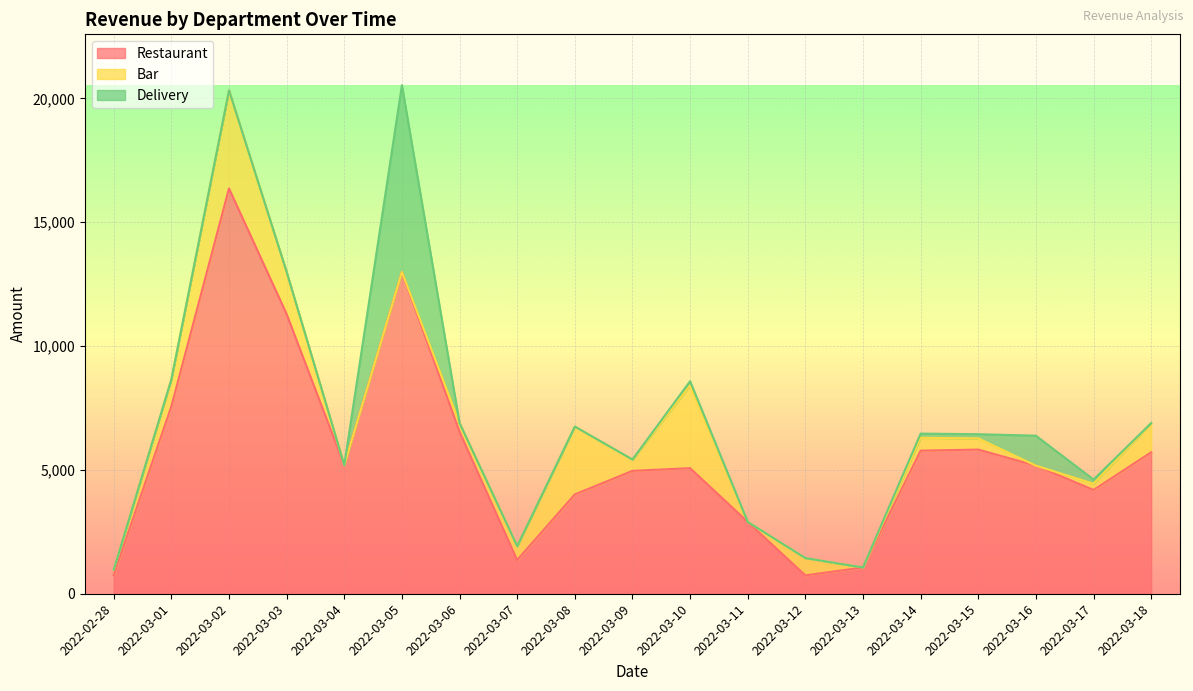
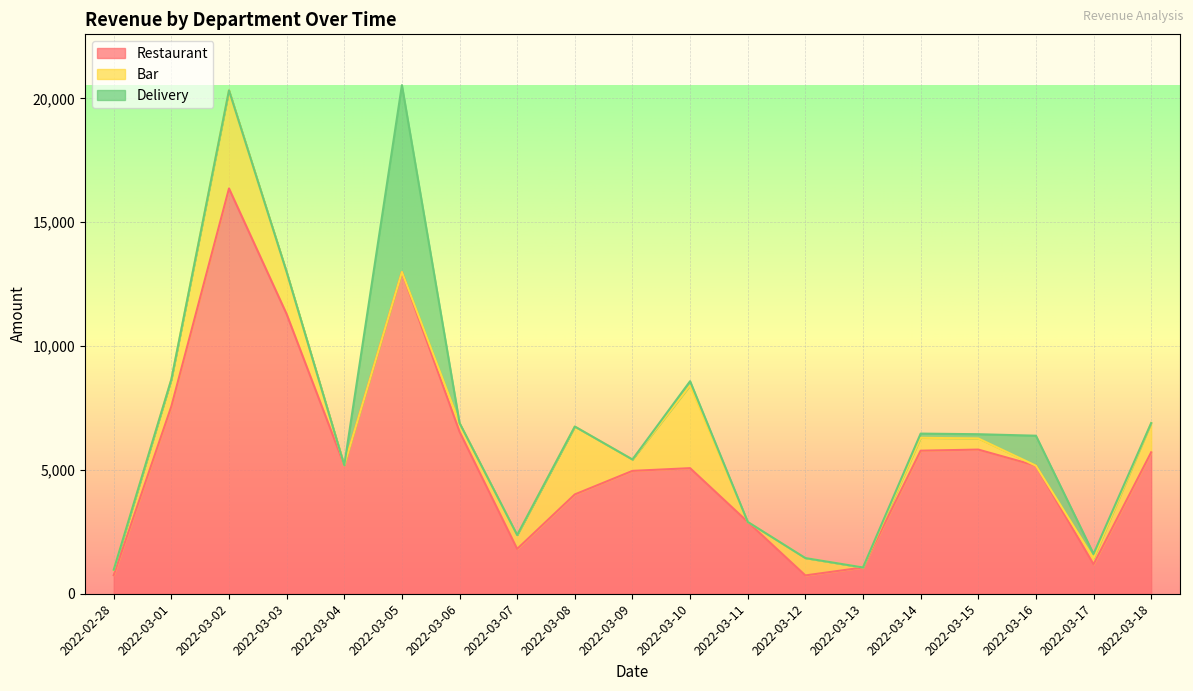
Restaurant, 2022-03-07: 1,400 -> 1,800
Restaurant, 2022-03-17: 4,200 -> 1,200
